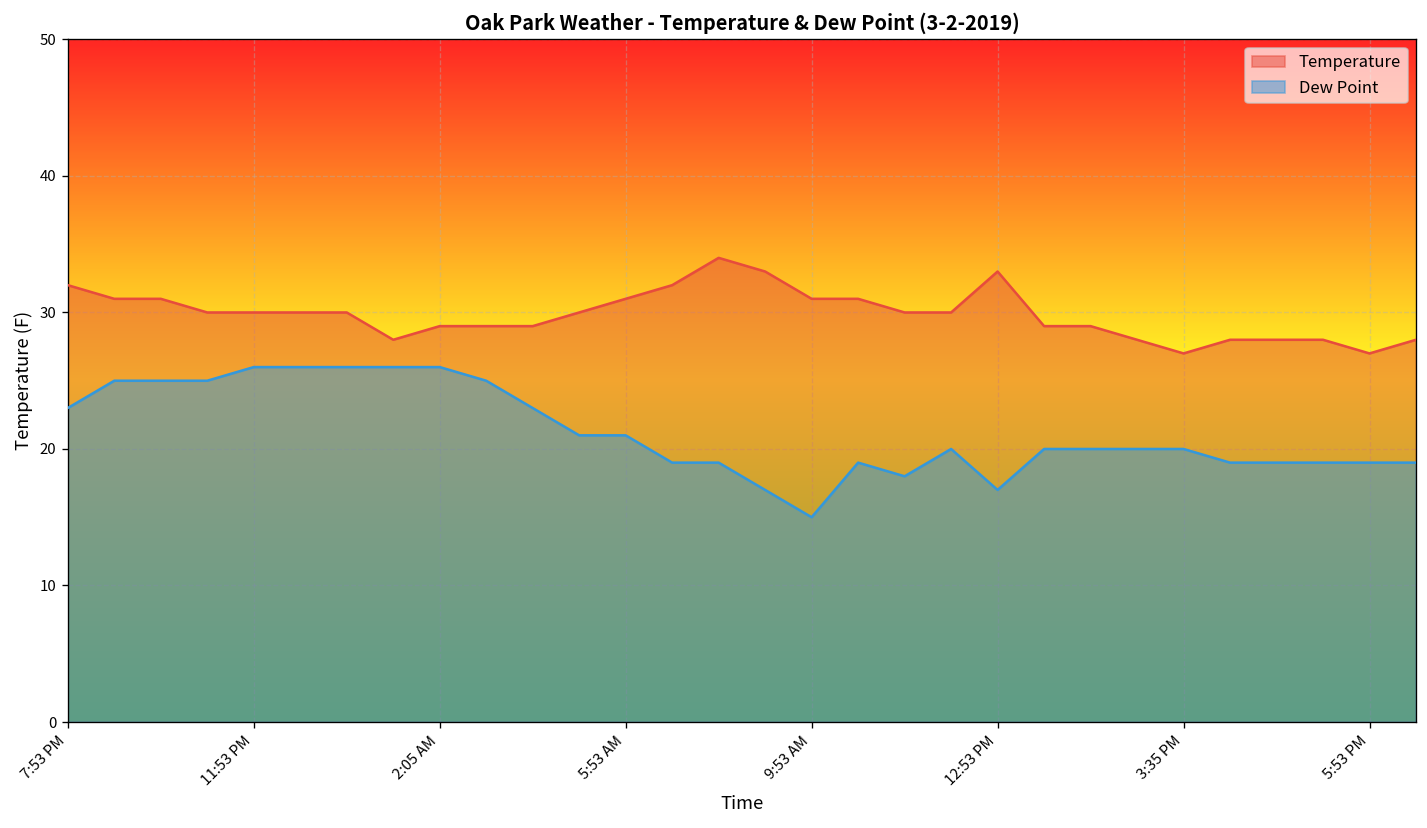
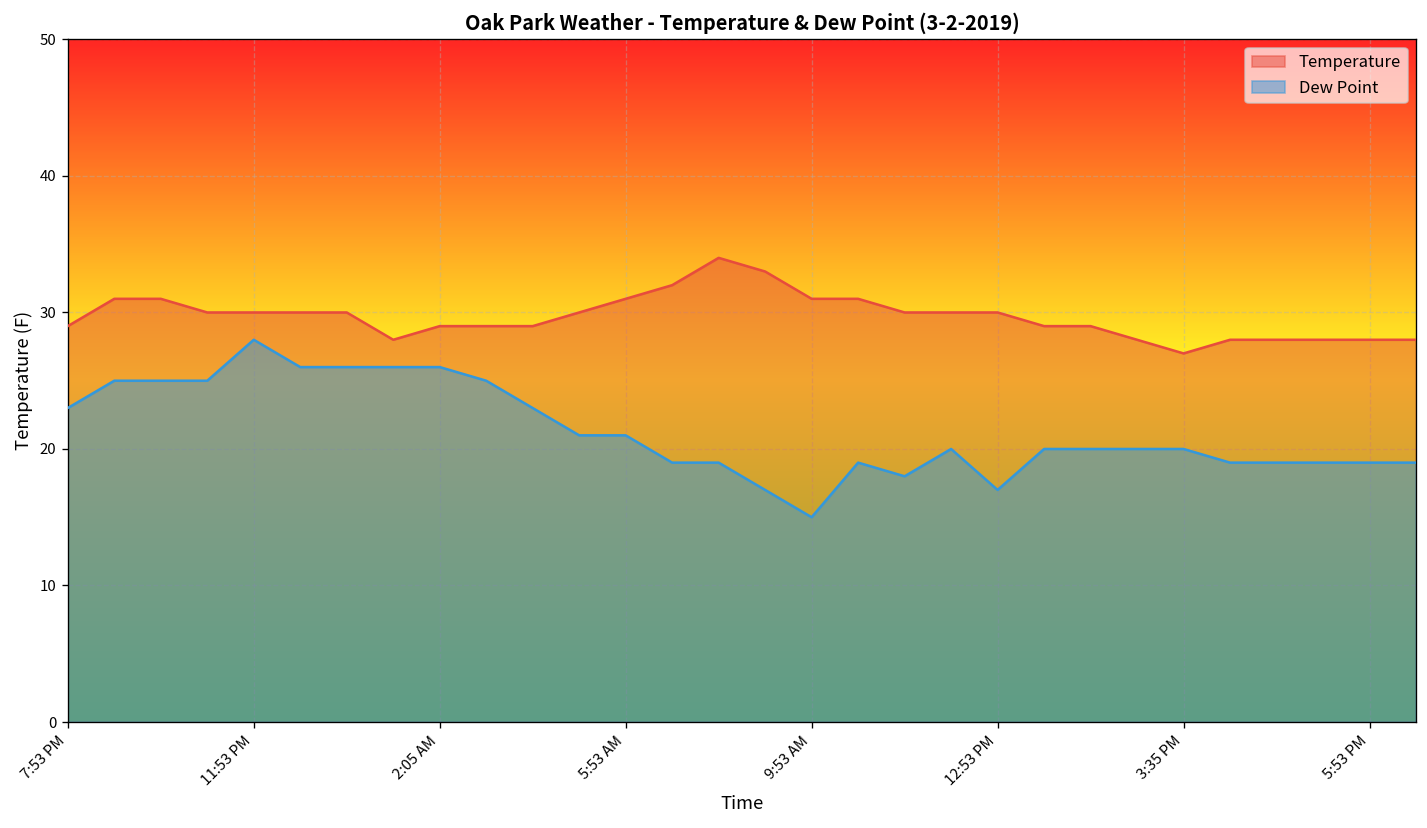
Temperature, 7:53 PM: 32 -> 29
Dew Point, 11:53 PM: 26 -> 28
Temperature, 12:53 PM: 33 -> 30
Temperature, 5:53 PM: 27 -> 28
